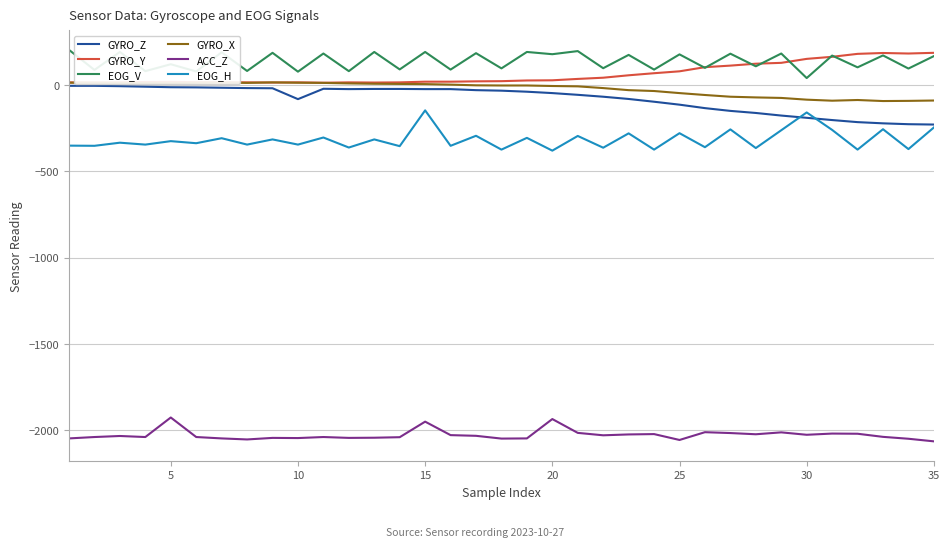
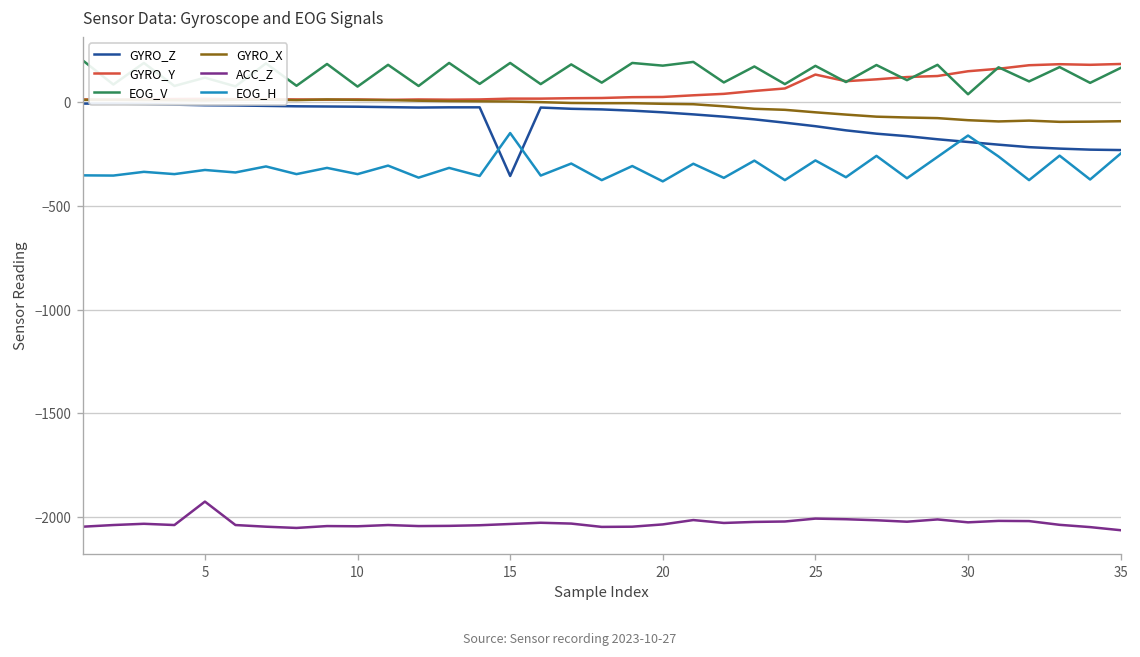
GYRO_Z, 10: -80 -> -20
GYRO_Z, 15: -30 -> -360
ACC_Z, 15: -1950 -> -2030
ACC_Z, 20: -1930 -> -2040
GYRO_Y, 25: 80 -> 130
ACC_Z, 25: -2060 -> -2010
